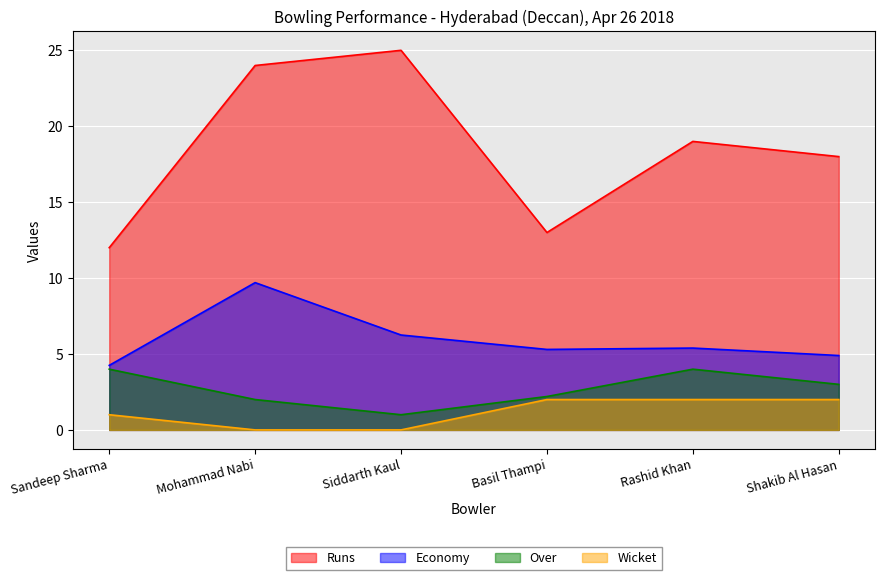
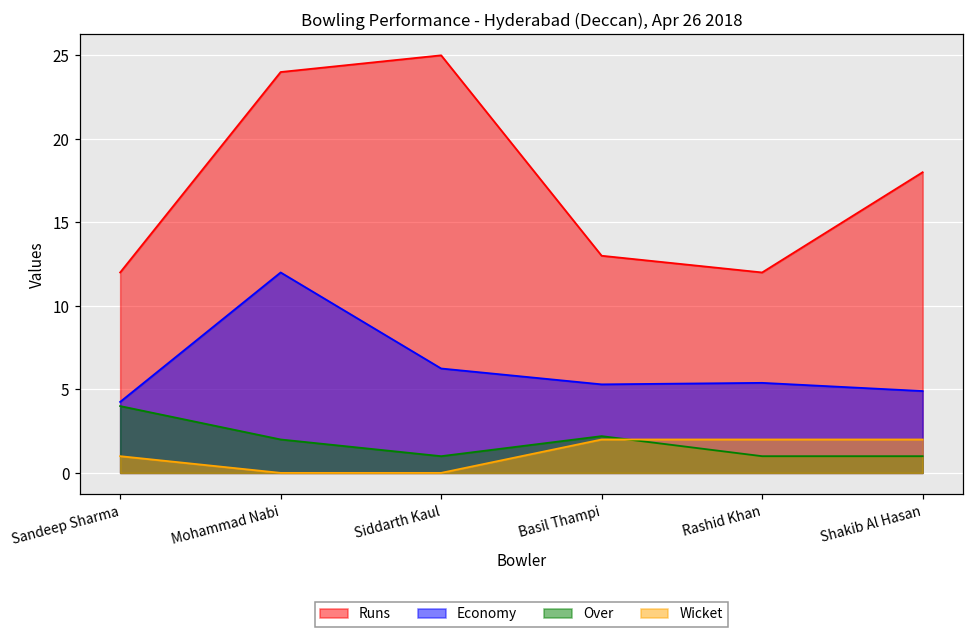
Economy, Mohammad Nabi: 9.7 -> 12.0
Runs, Rashid Khan: 19 -> 12
Over, Rashid Khan: 4 -> 1
Over, Shakib Al Hasan: 3 -> 1
